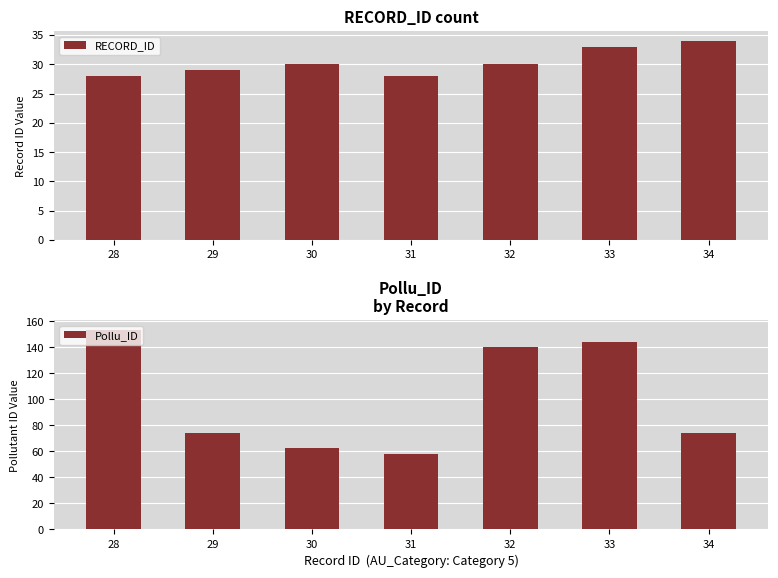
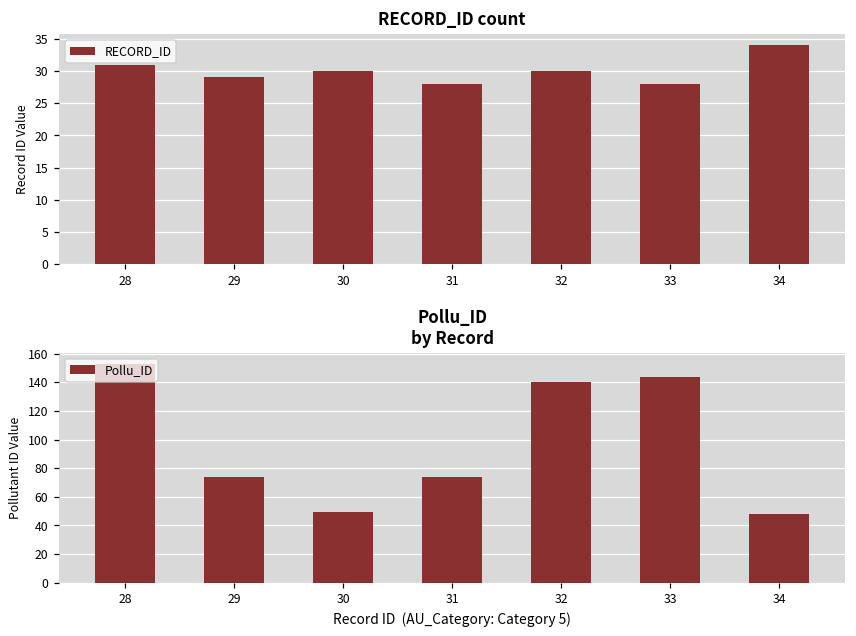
RECORD_ID count, 28: 28 -> 31
RECORD_ID count, 33: 33 -> 28
Pollu_ID by Record, 30: 63 -> 49
Pollu_ID by Record, 31: 58 -> 74
Pollu_ID by Record, 34: 74 -> 48
